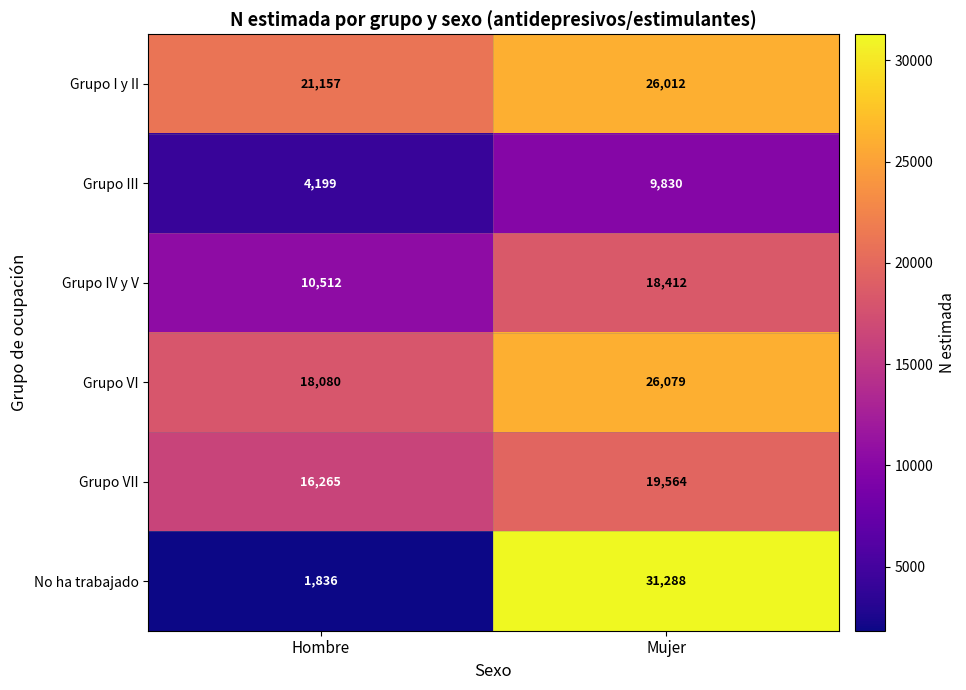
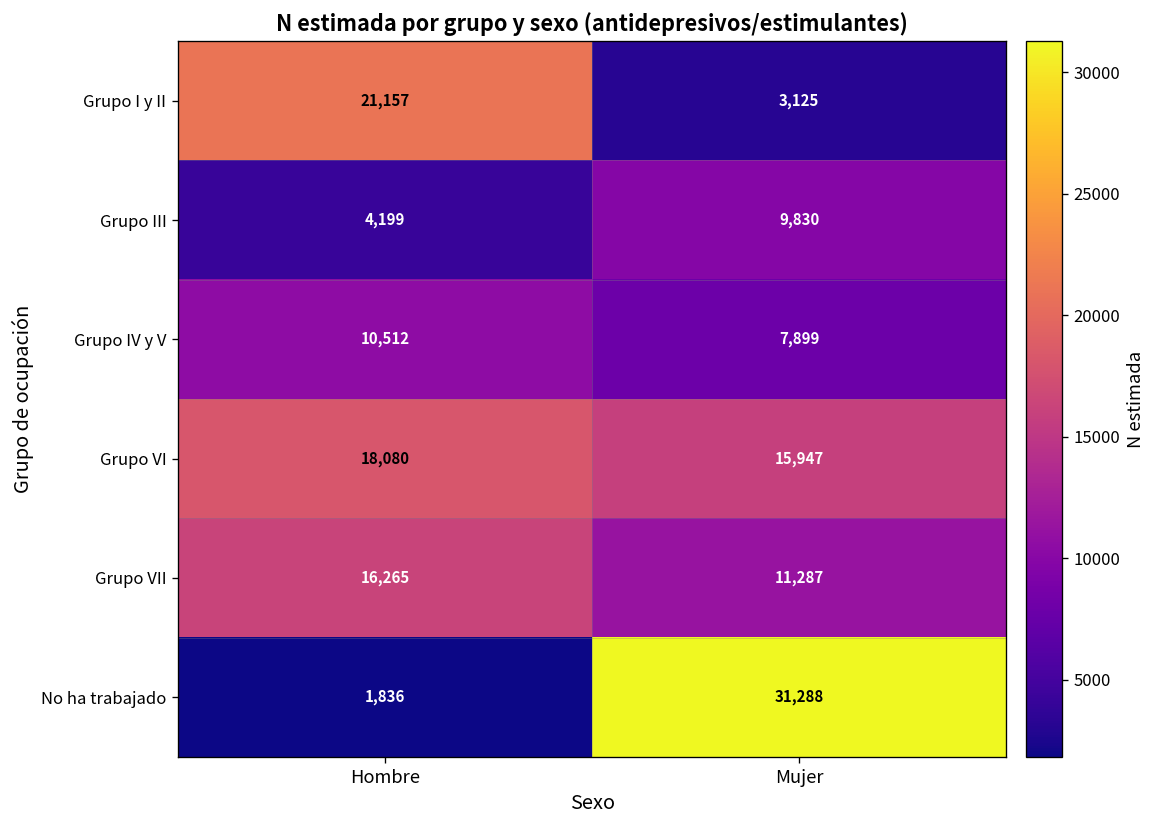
Grupo I y II, Mujer: 26,012 -> 3,125
Grupo IV y V, Mujer: 18,412 -> 7,899
Grupo VI, Mujer: 26,079 -> 15,947
Grupo VII, Mujer: 19,564 -> 11,287
